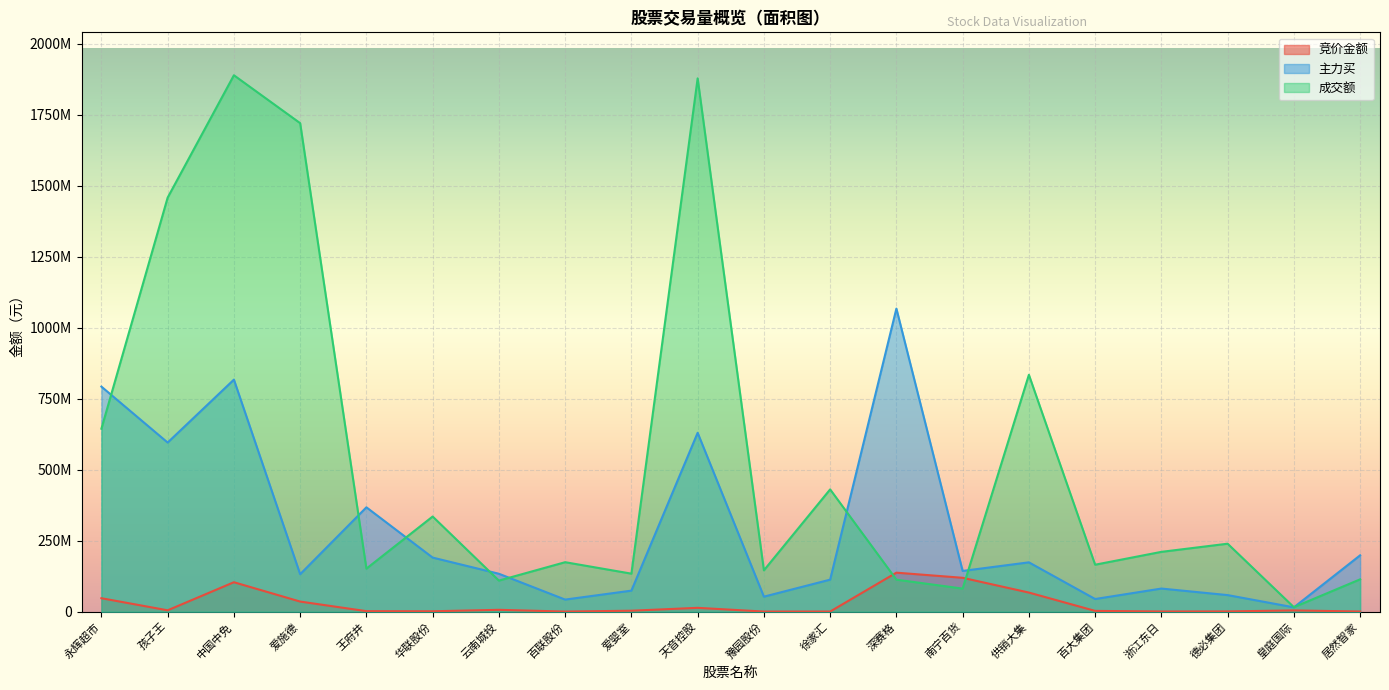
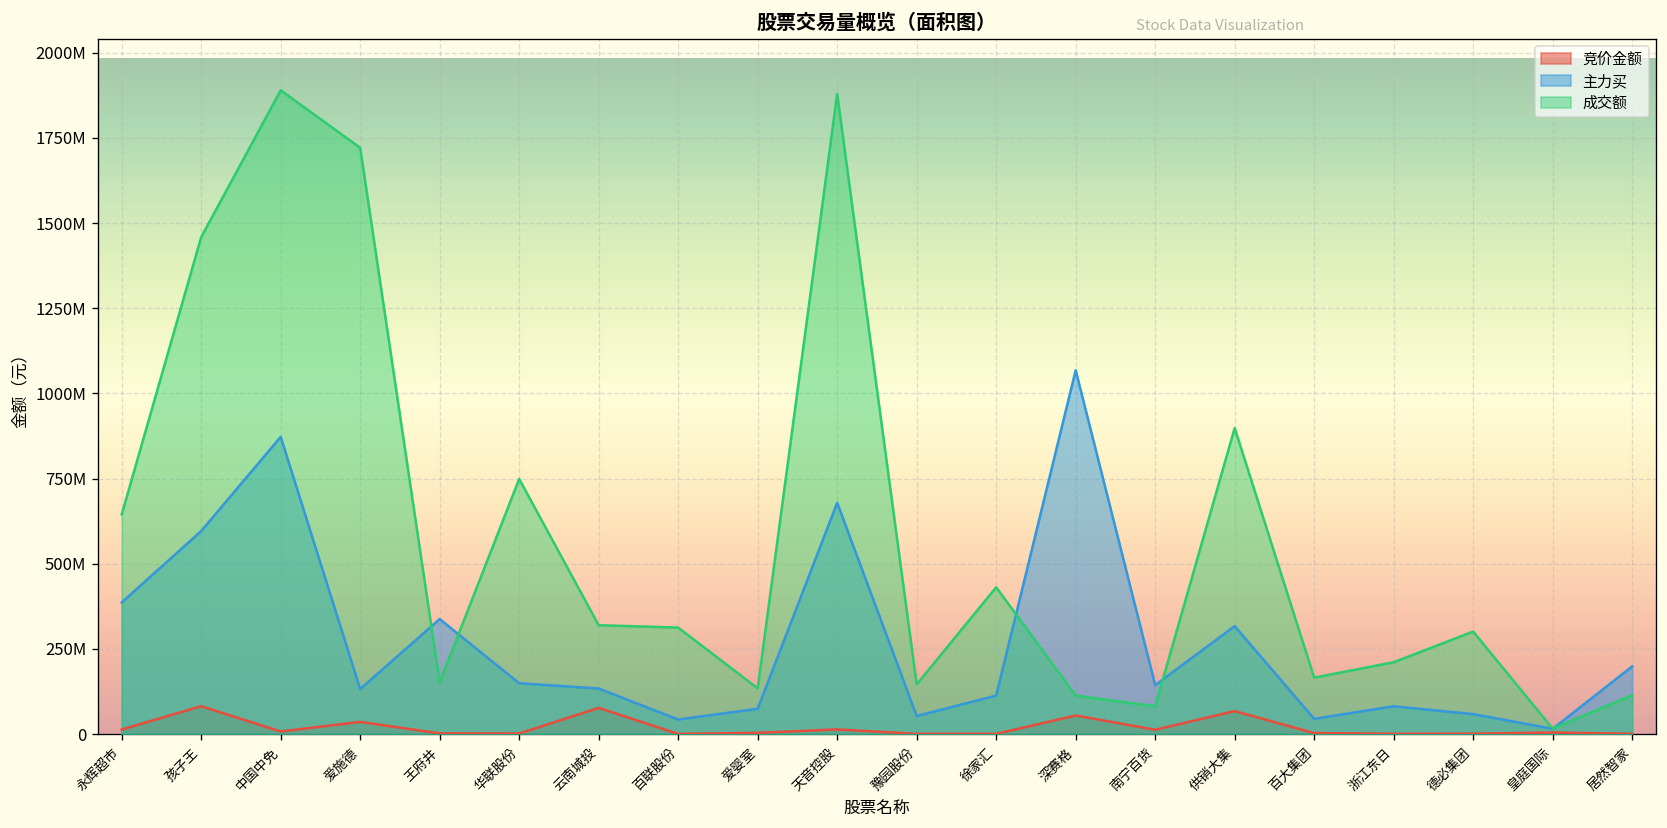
竞价金额, 永辉超市: 50000000 -> 10000000
主力买, 永辉超市: 790000000 -> 390000000
竞价金额, 孩子王: 0 -> 80000000
竞价金额, 中国中免: 100000000 -> 10000000
主力买, 中国中免: 820000000 -> 870000000
主力买, 王府井: 370000000 -> 340000000
主力买, 华联股份: 190000000 -> 150000000
成交额, 华联股份: 340000000 -> 750000000
竞价金额, 云南城投: 10000000 -> 80000000
成交额, 云南城投: 110000000 -> 320000000
成交额, 百联股份: 170000000 -> 310000000
主力买, 天音控股: 630000000 -> 680000000
竞价金额, 深赛格: 140000000 -> 50000000
竞价金额, 南宁百货: 120000000 -> 10000000
主力买, 供销大集: 170000000 -> 320000000
成交额, 供销大集: 830000000 -> 900000000
成交额, 德必集团: 240000000 -> 300000000
